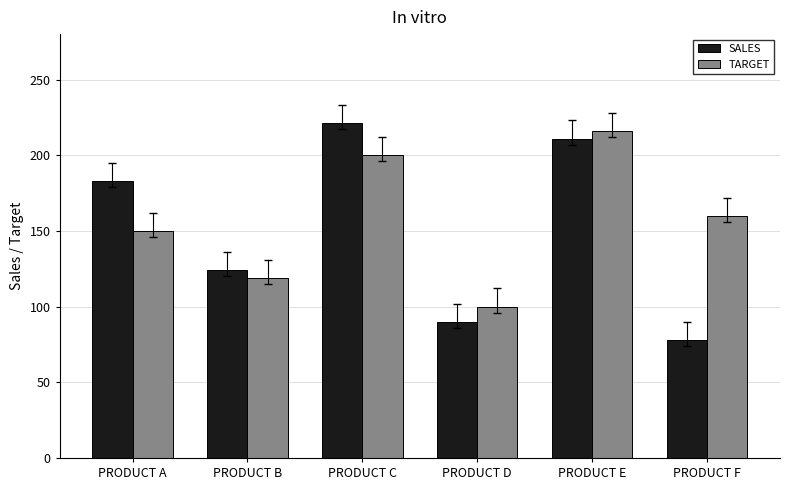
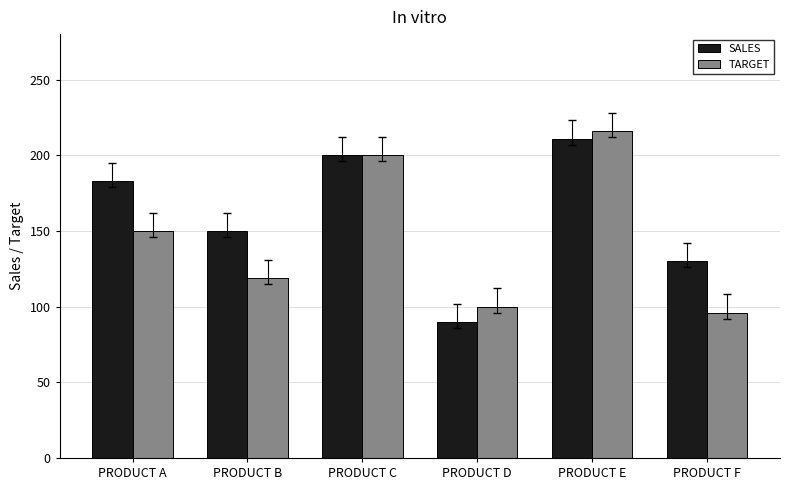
SALES, PRODUCT B: 124 -> 150
SALES, PRODUCT C: 221 -> 200
SALES, PRODUCT F: 78 -> 130
TARGET, PRODUCT F: 160 -> 96
